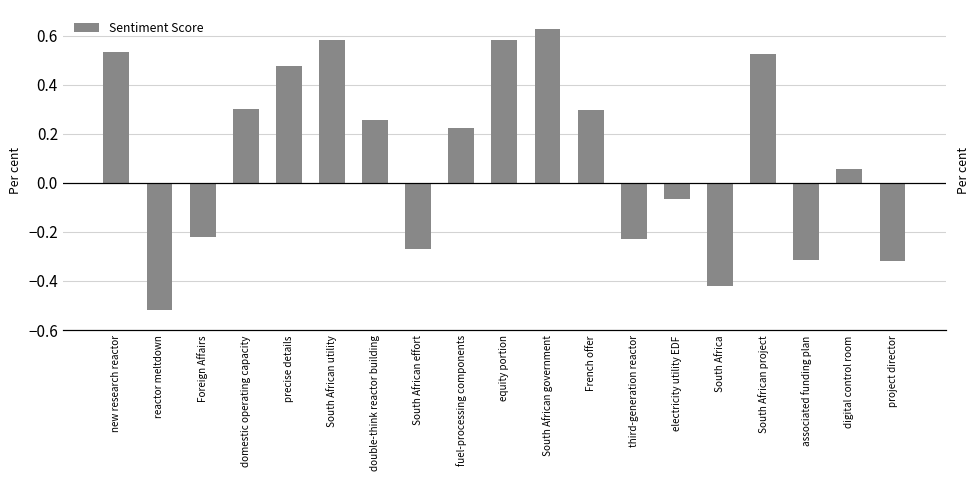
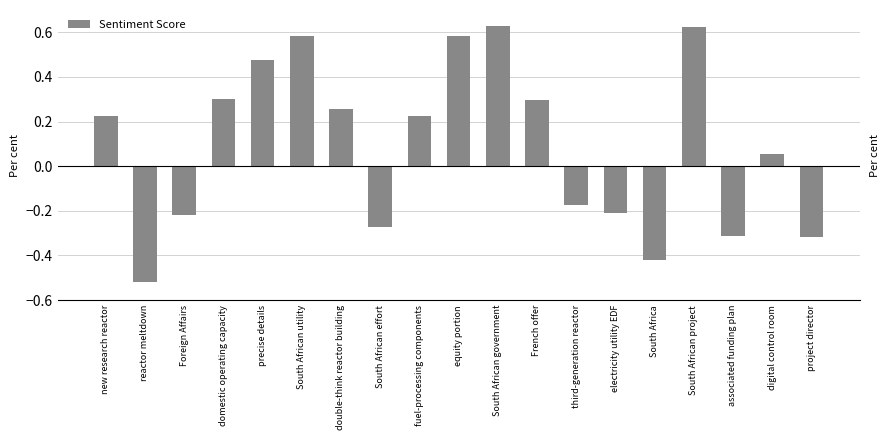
new research reactor: 0.53 -> 0.22
third-generation reactor: -0.23 -> -0.17
electricity utility EDF: -0.07 -> -0.21
South African project: 0.53 -> 0.62
